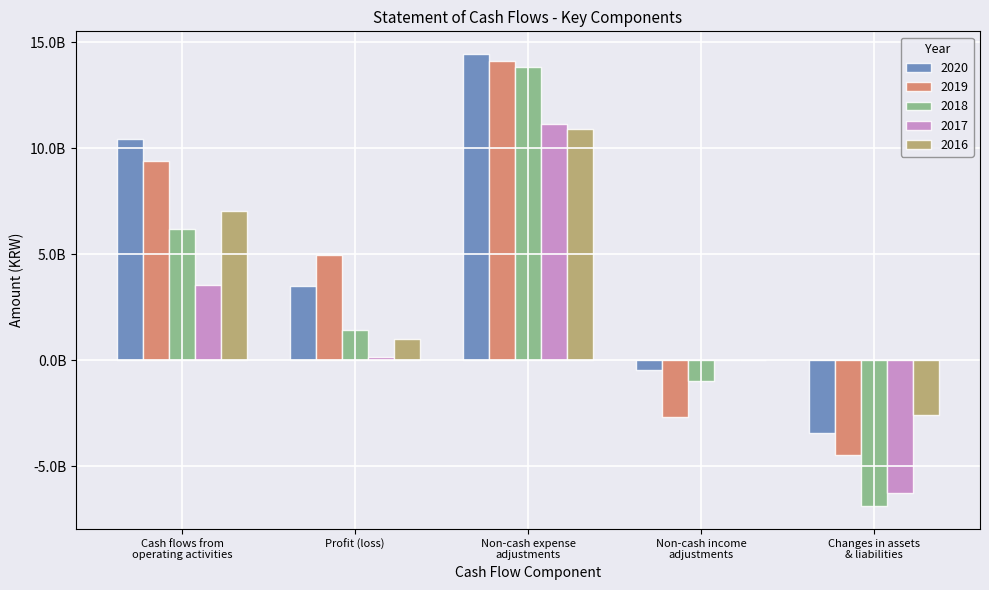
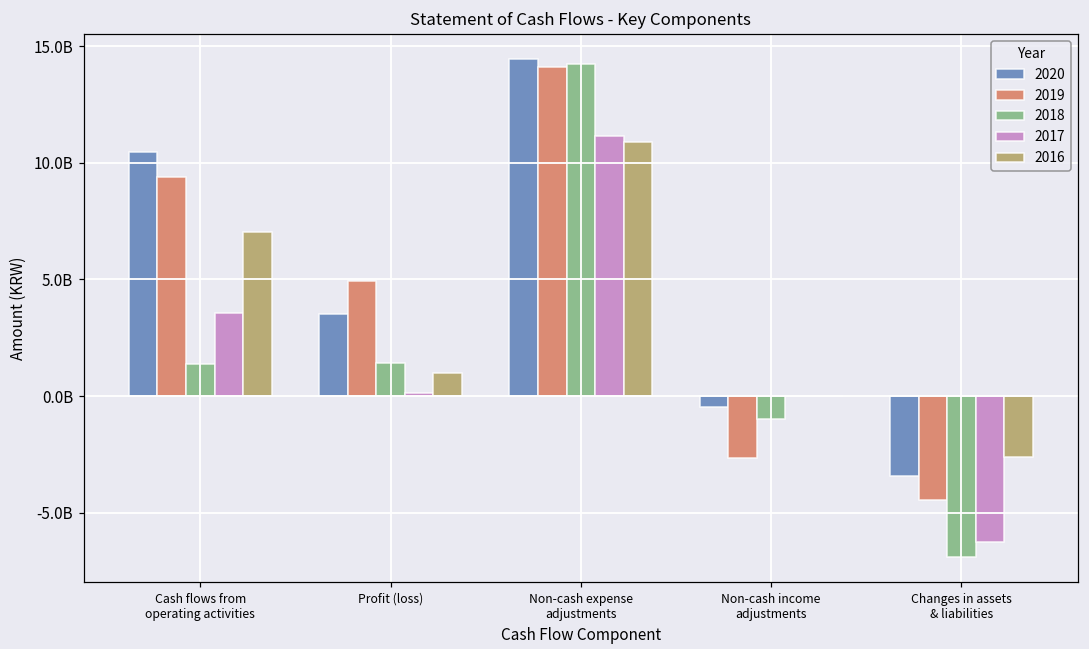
2018, Cash flows from operating activities: 6200000000 -> 1400000000
2018, Non-cash expense adjustments: 13800000000 -> 14200000000
